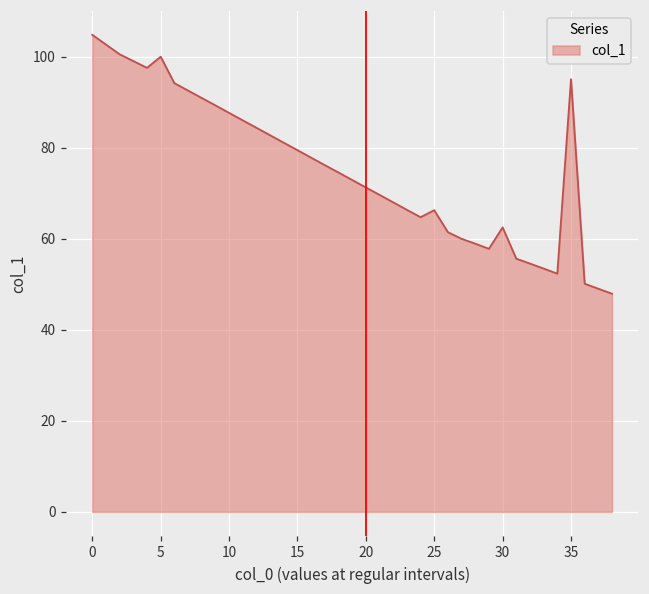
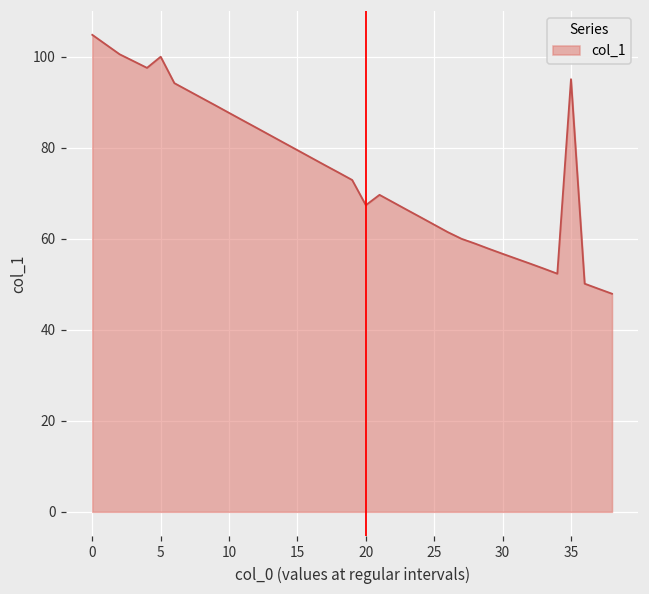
20: 71 -> 67
25: 66 -> 63
30: 63 -> 57
